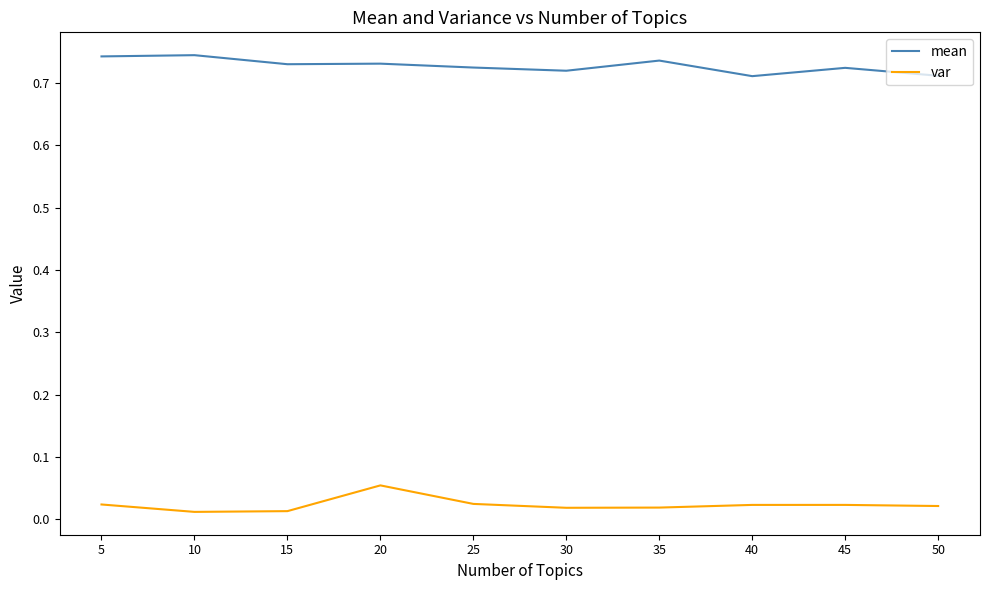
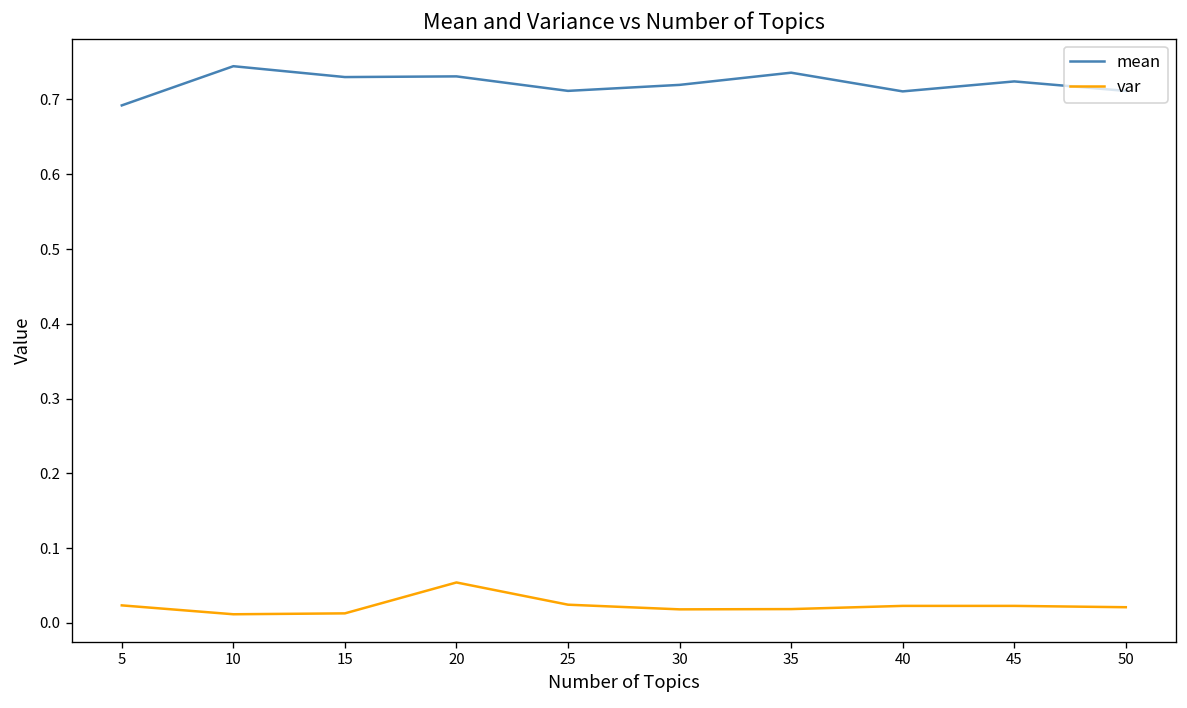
mean, 5: 0.74 -> 0.69
mean, 25: 0.72 -> 0.71
